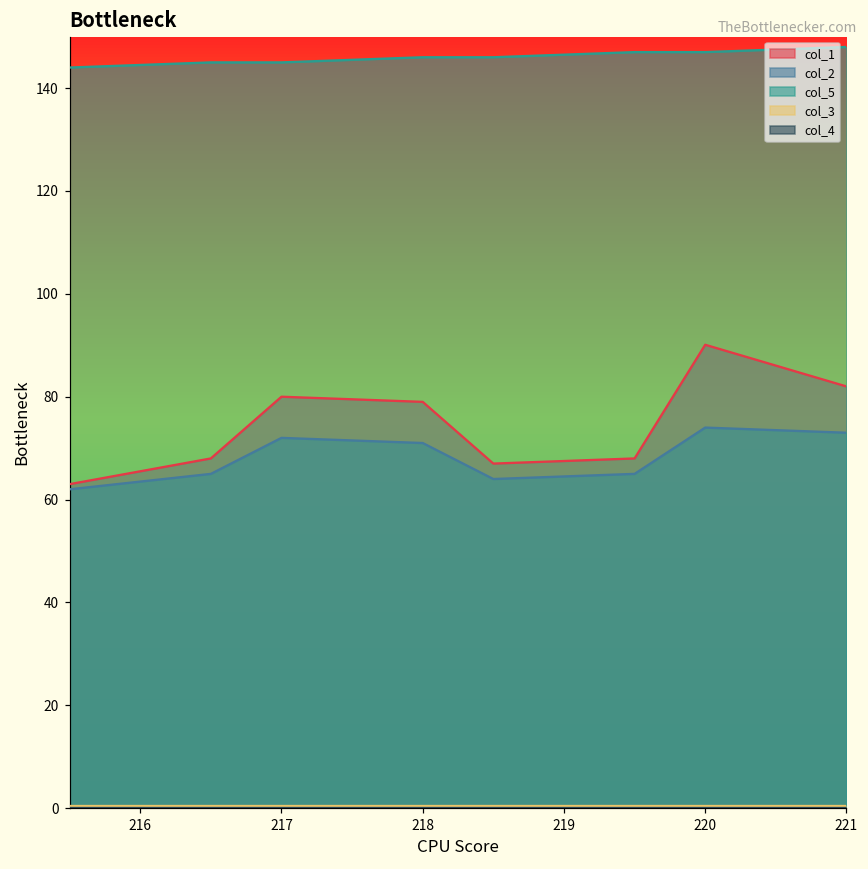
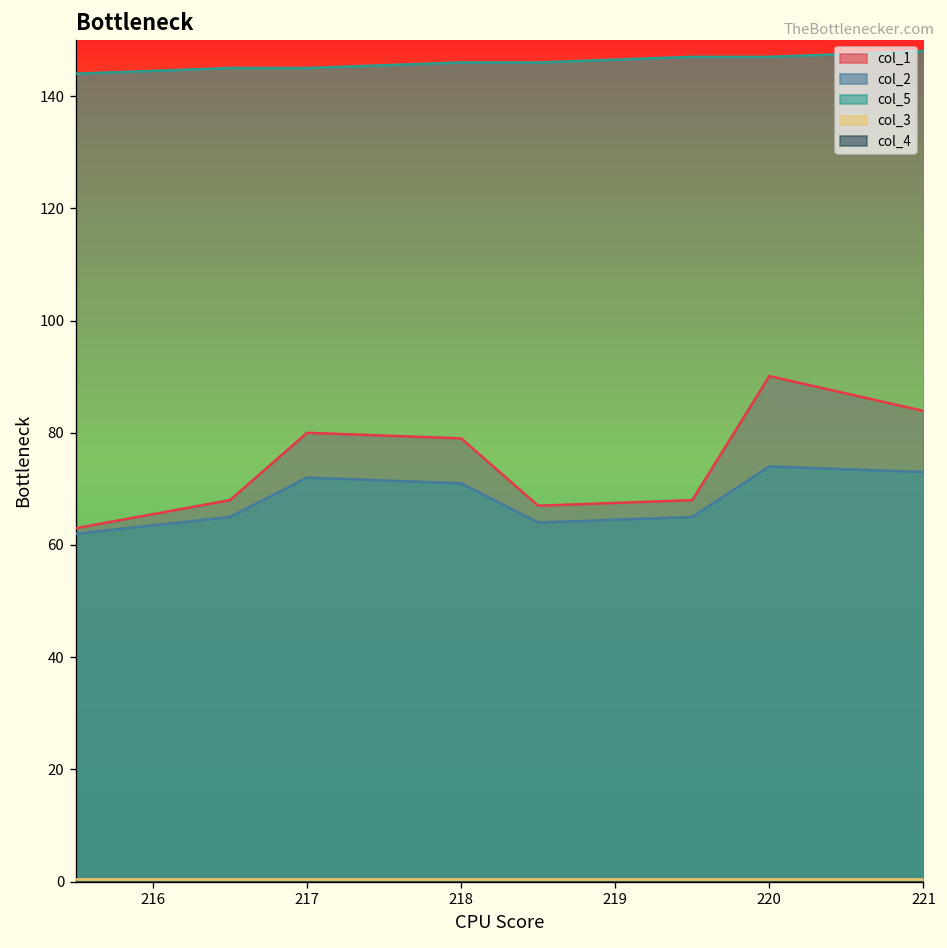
col_1, 221: 82 -> 84
